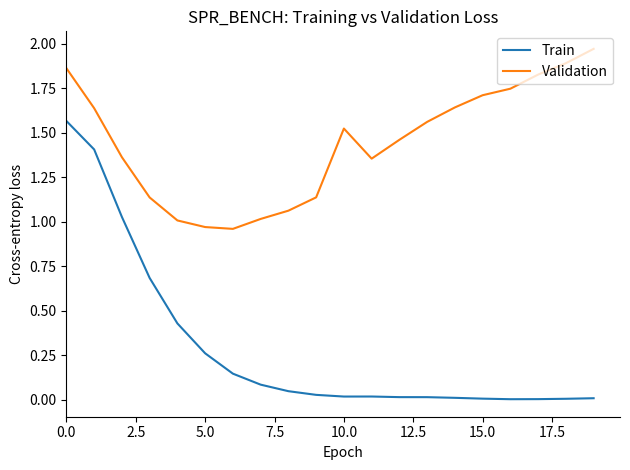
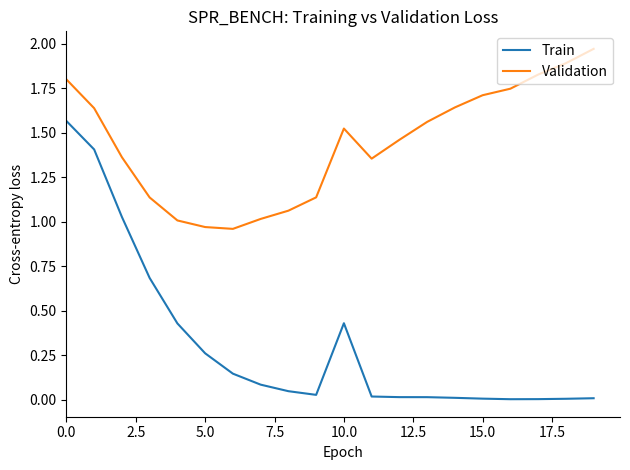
Validation, 0.0: 1.86 -> 1.80
Train, 10.0: 0.02 -> 0.43
